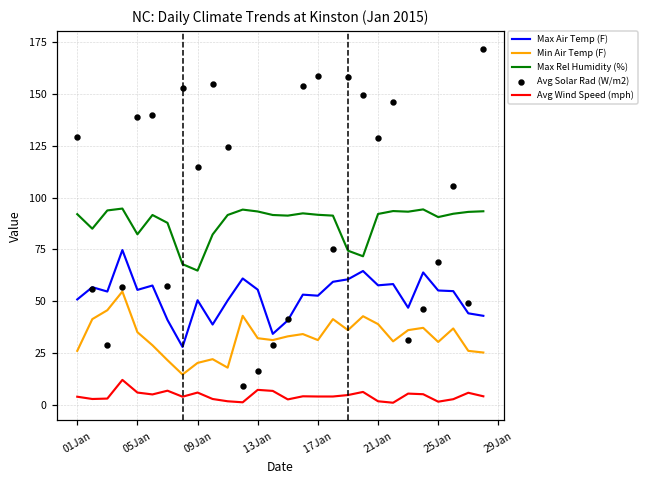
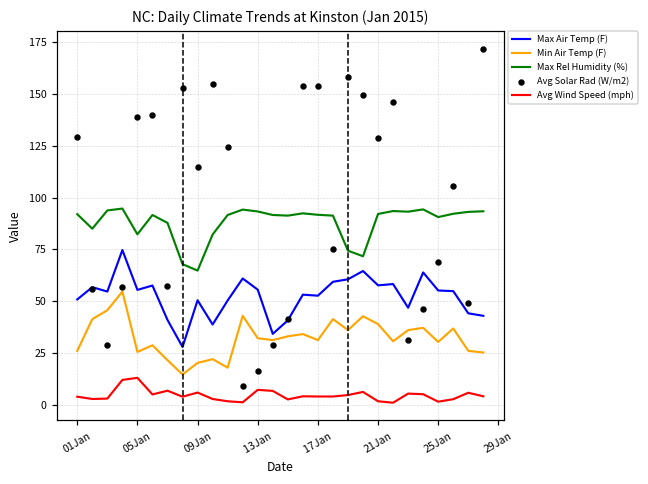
Min Air Temp (F), 05Jan: 35 -> 26
Avg Wind Speed (mph), 05Jan: 6 -> 13
Avg Solar Rad (W/m2), 17Jan: 159 -> 154
